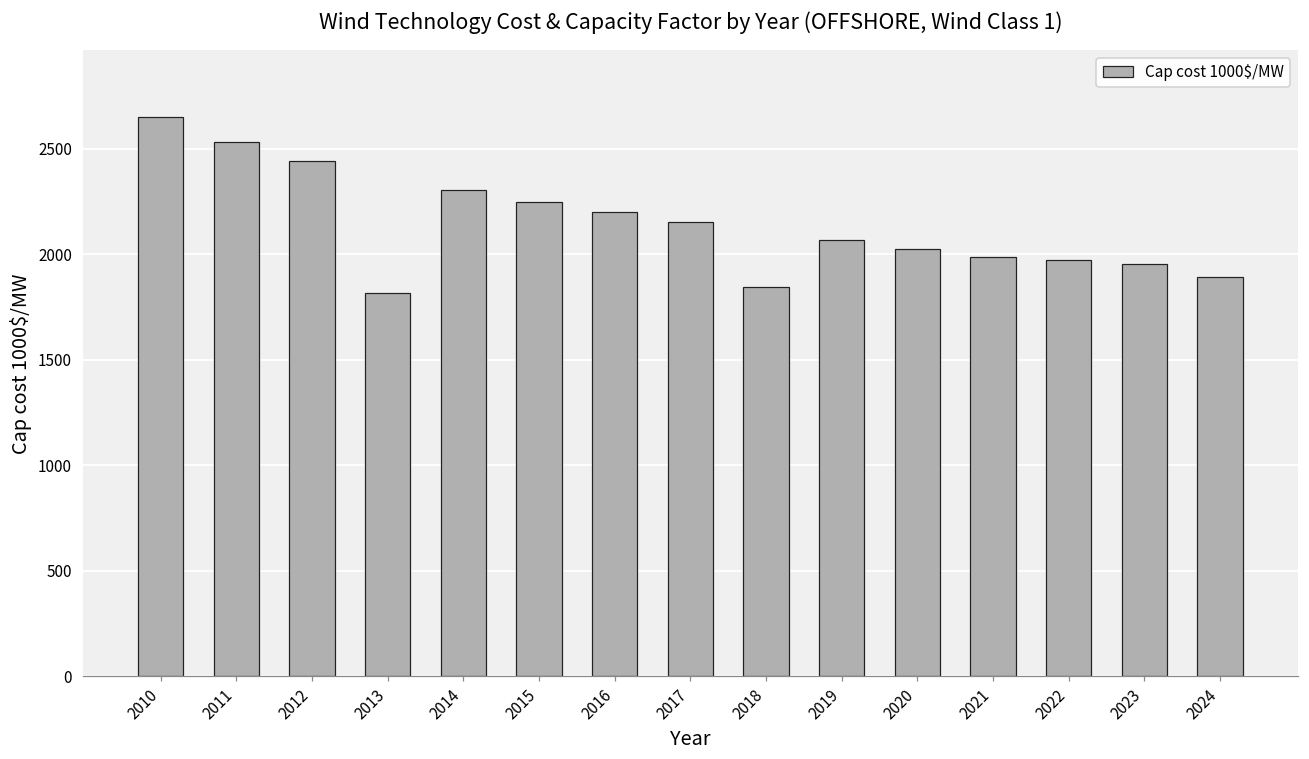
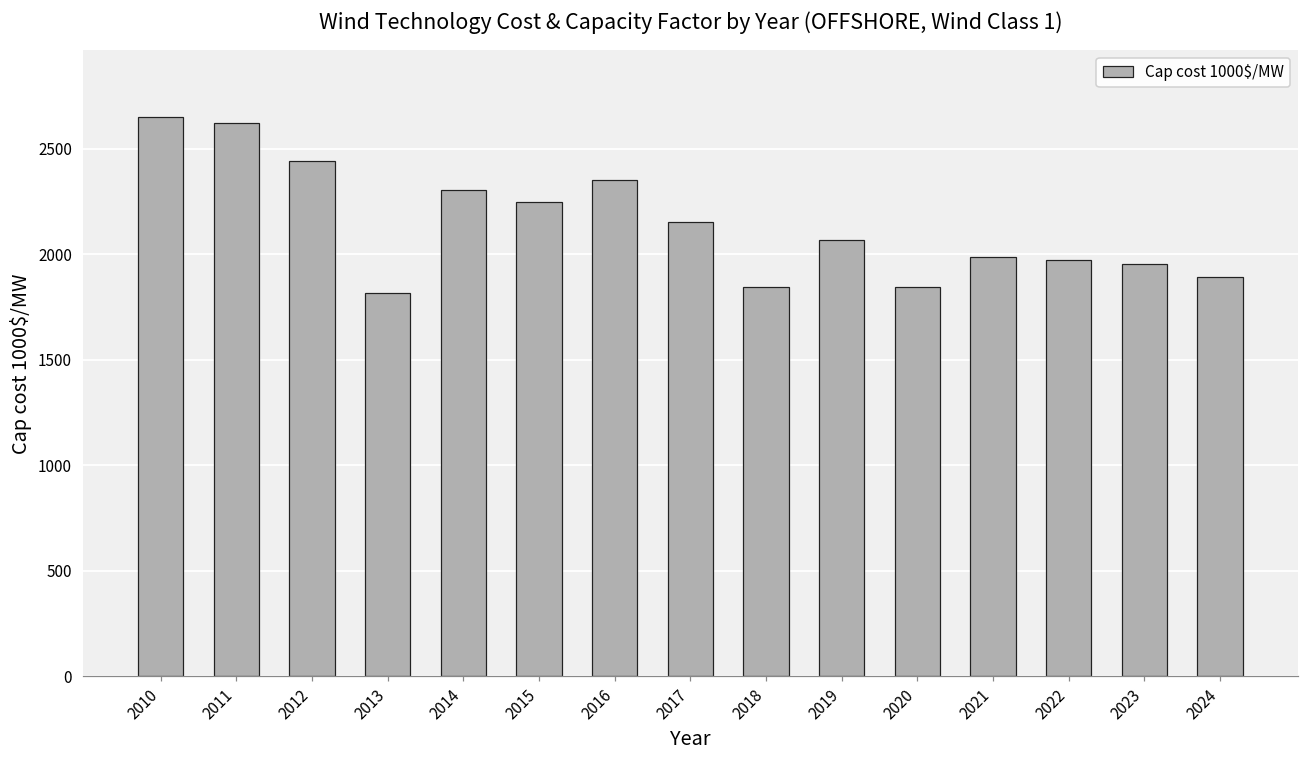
2011: 2530 -> 2620
2016: 2200 -> 2350
2020: 2030 -> 1850
